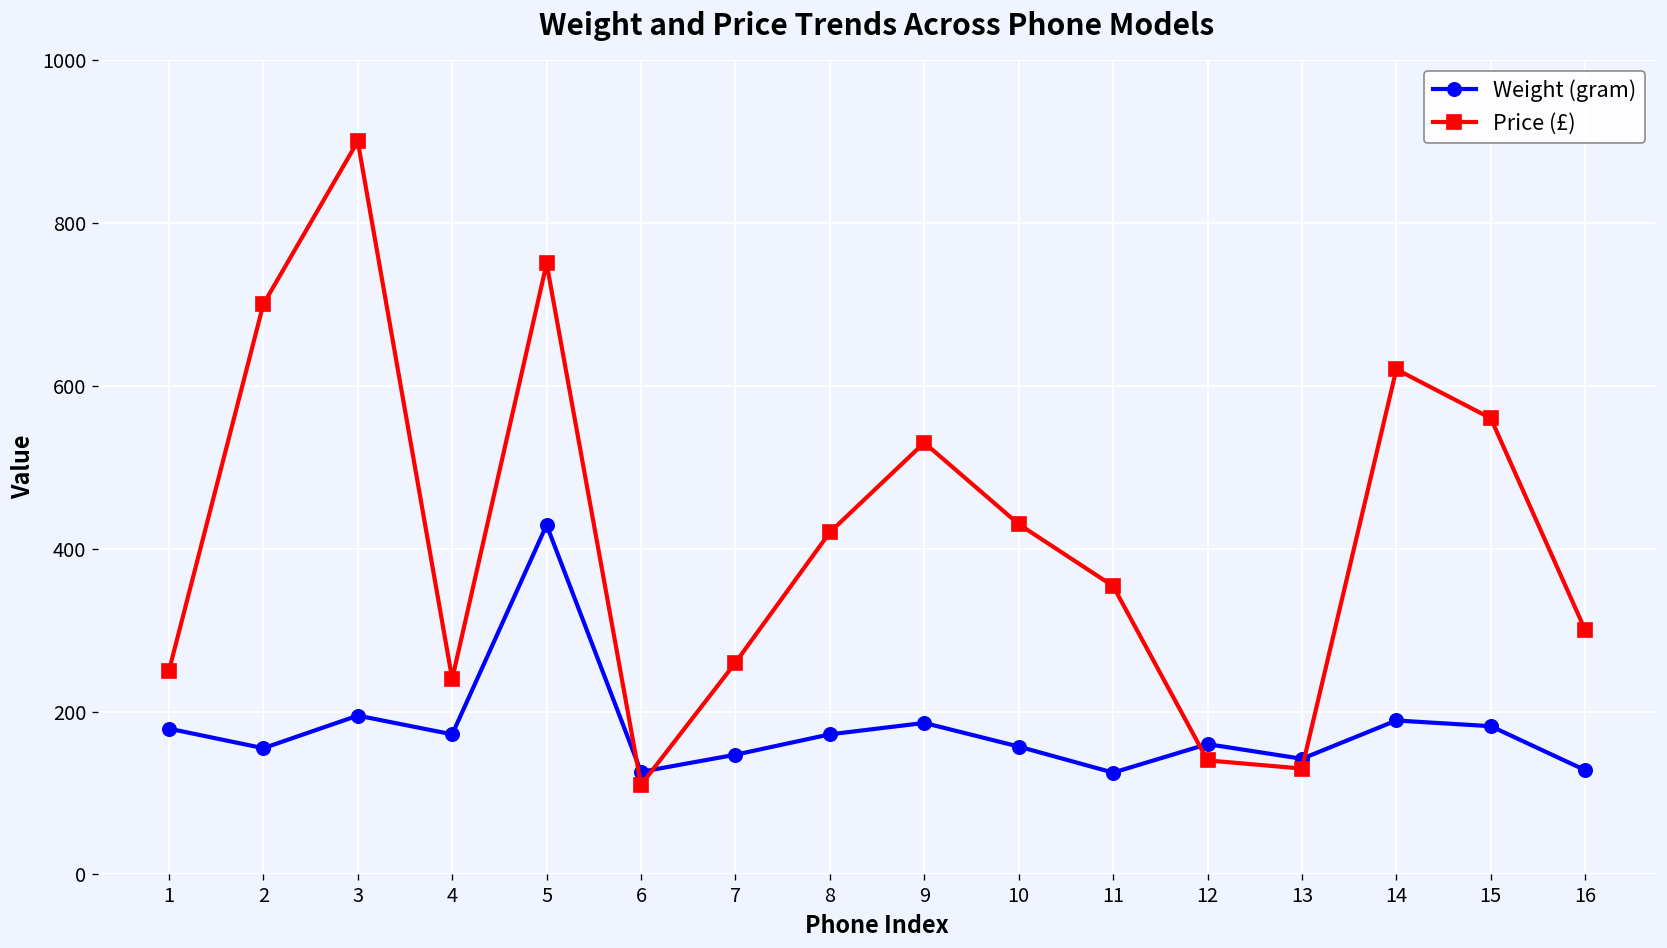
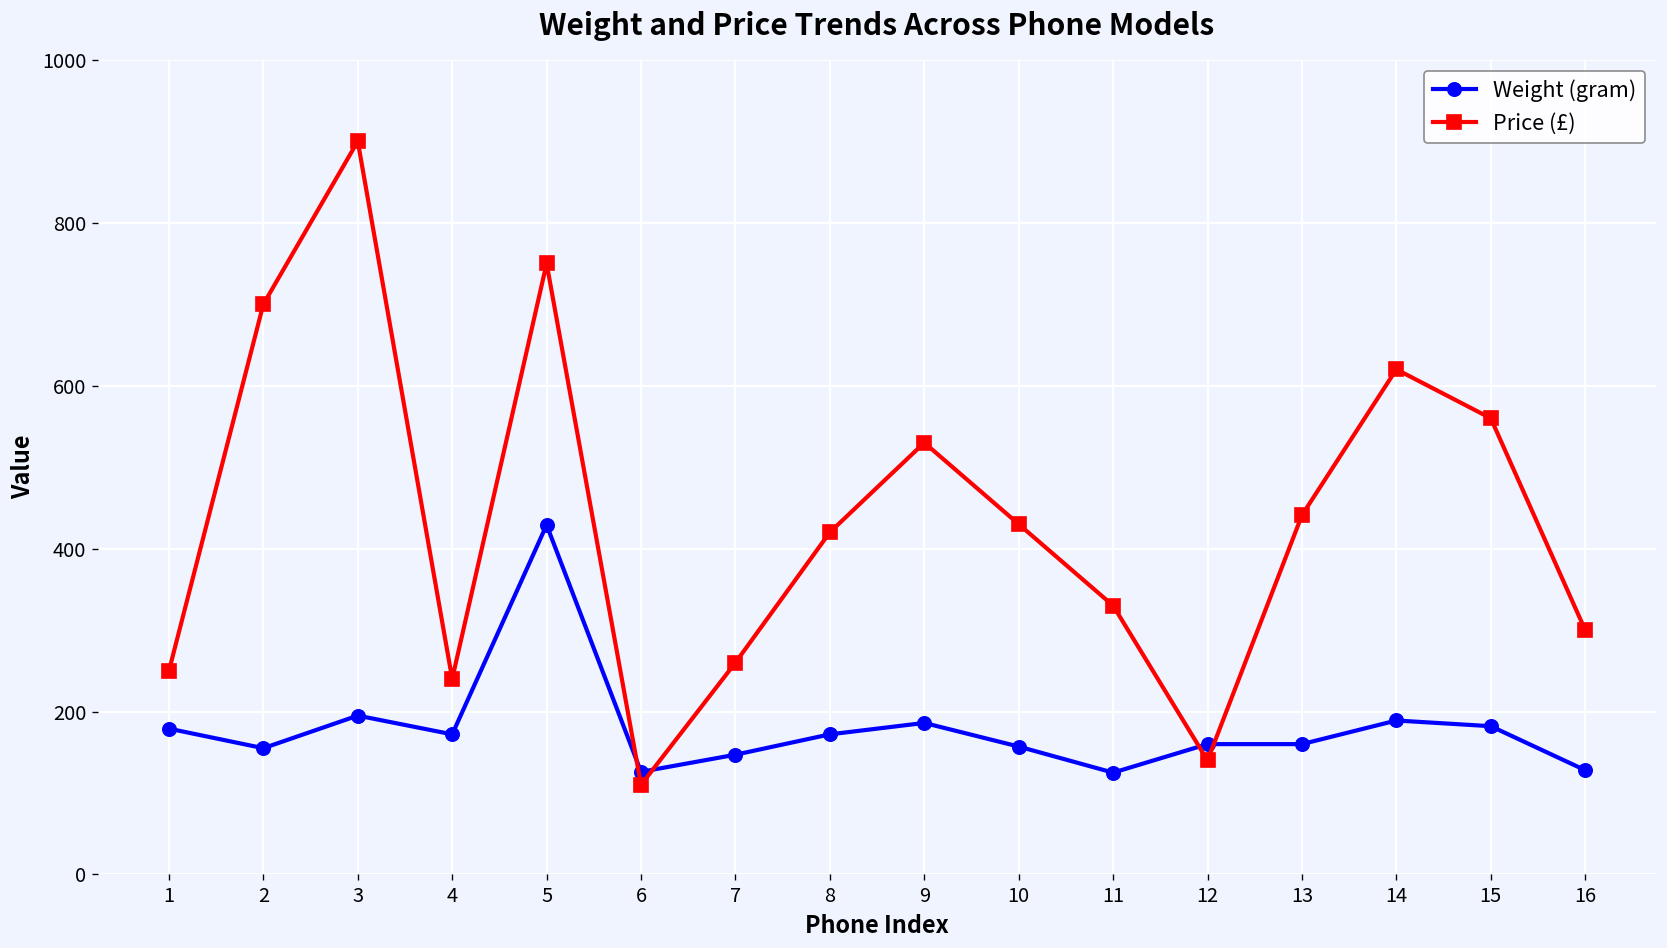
Price (£), 11: 350 -> 330
Weight (gram), 13: 140 -> 160
Price (£), 13: 130 -> 440
